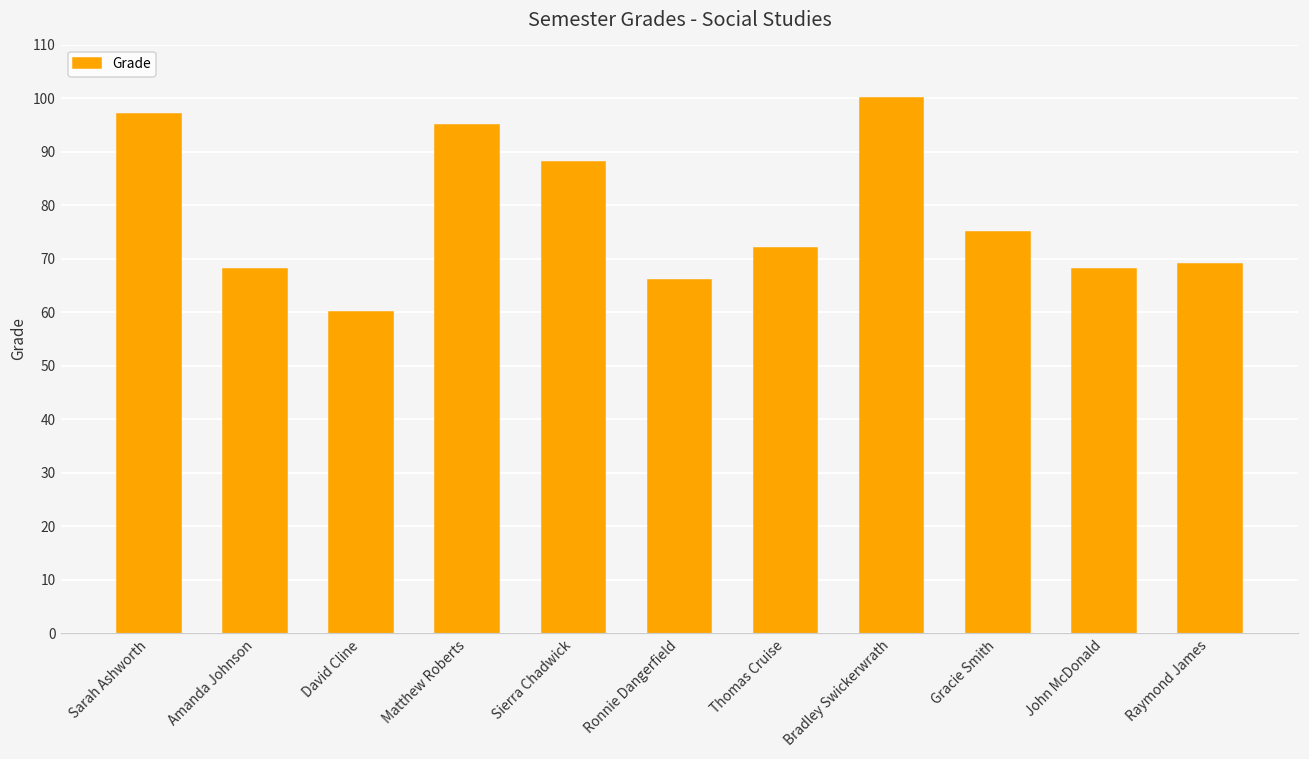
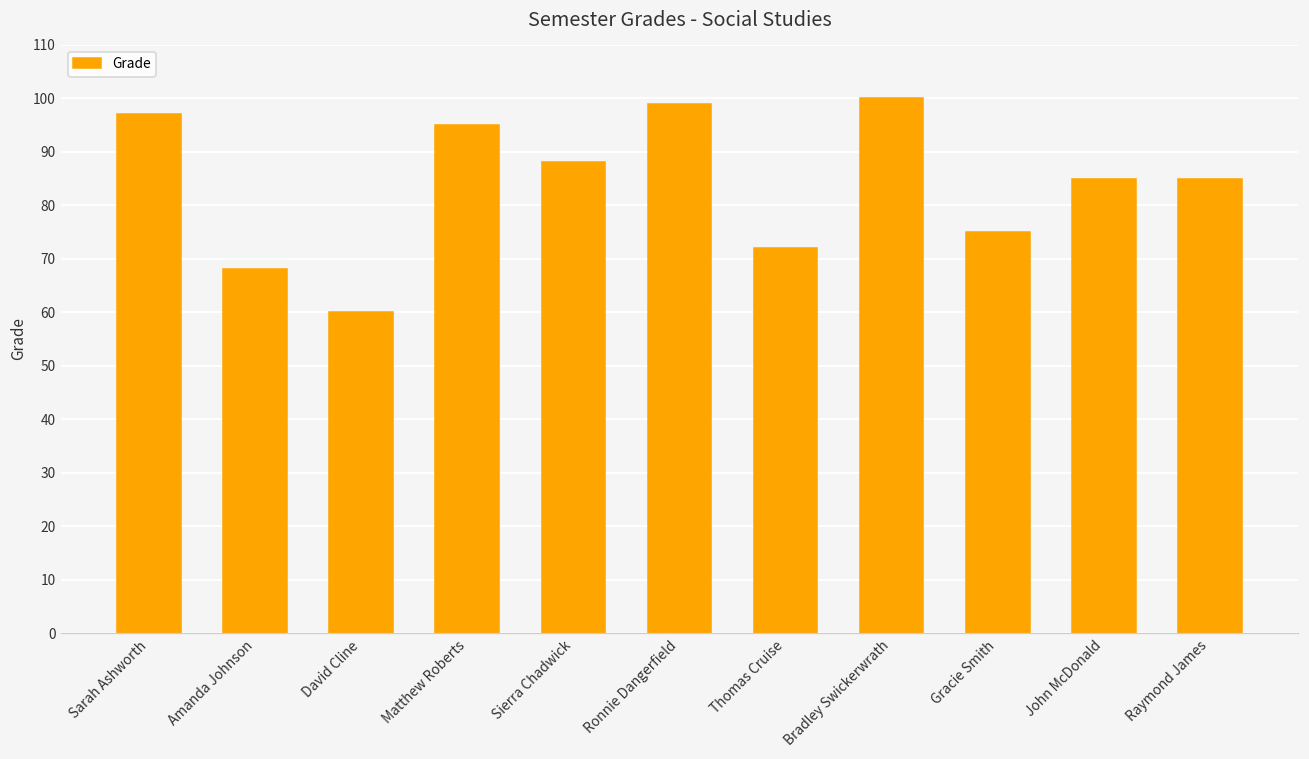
Ronnie Dangerfield: 66 -> 99
John McDonald: 68 -> 85
Raymond James: 69 -> 85
